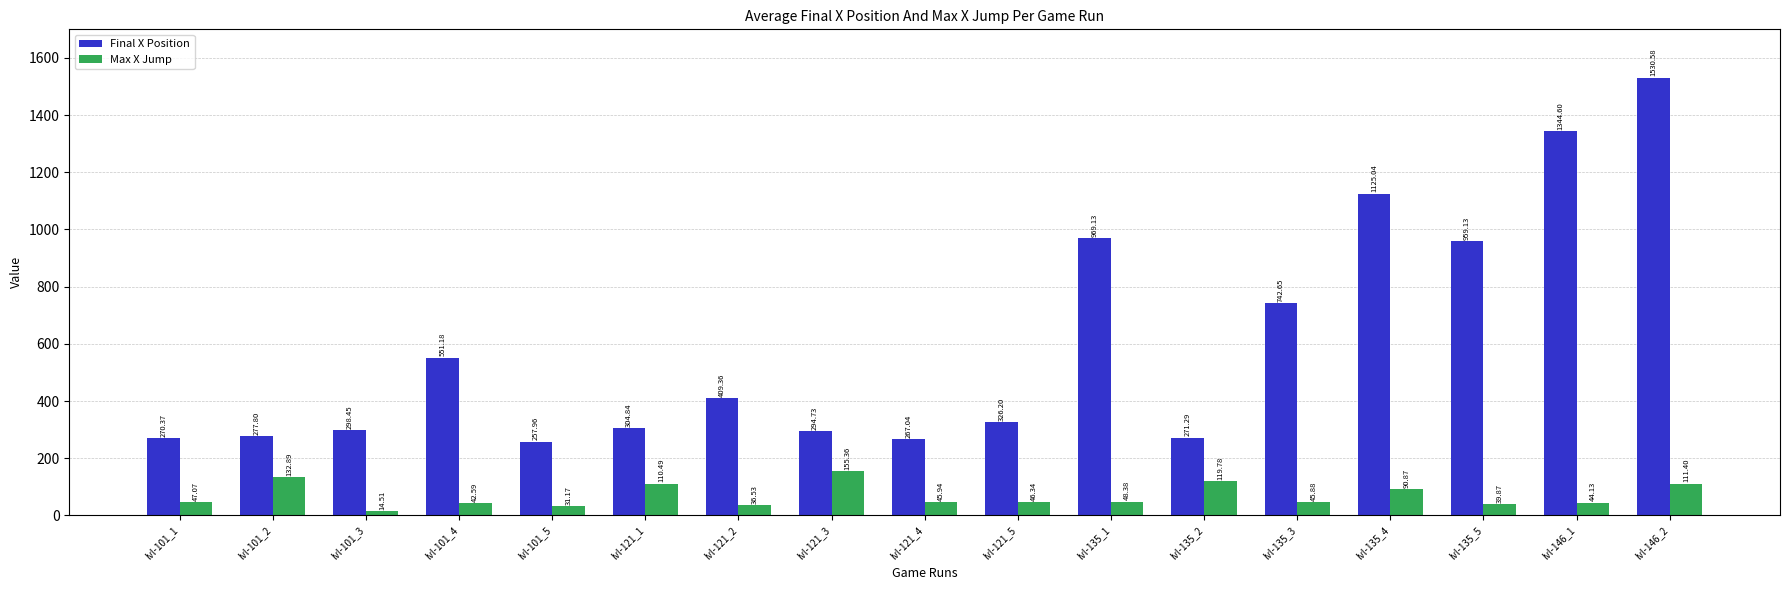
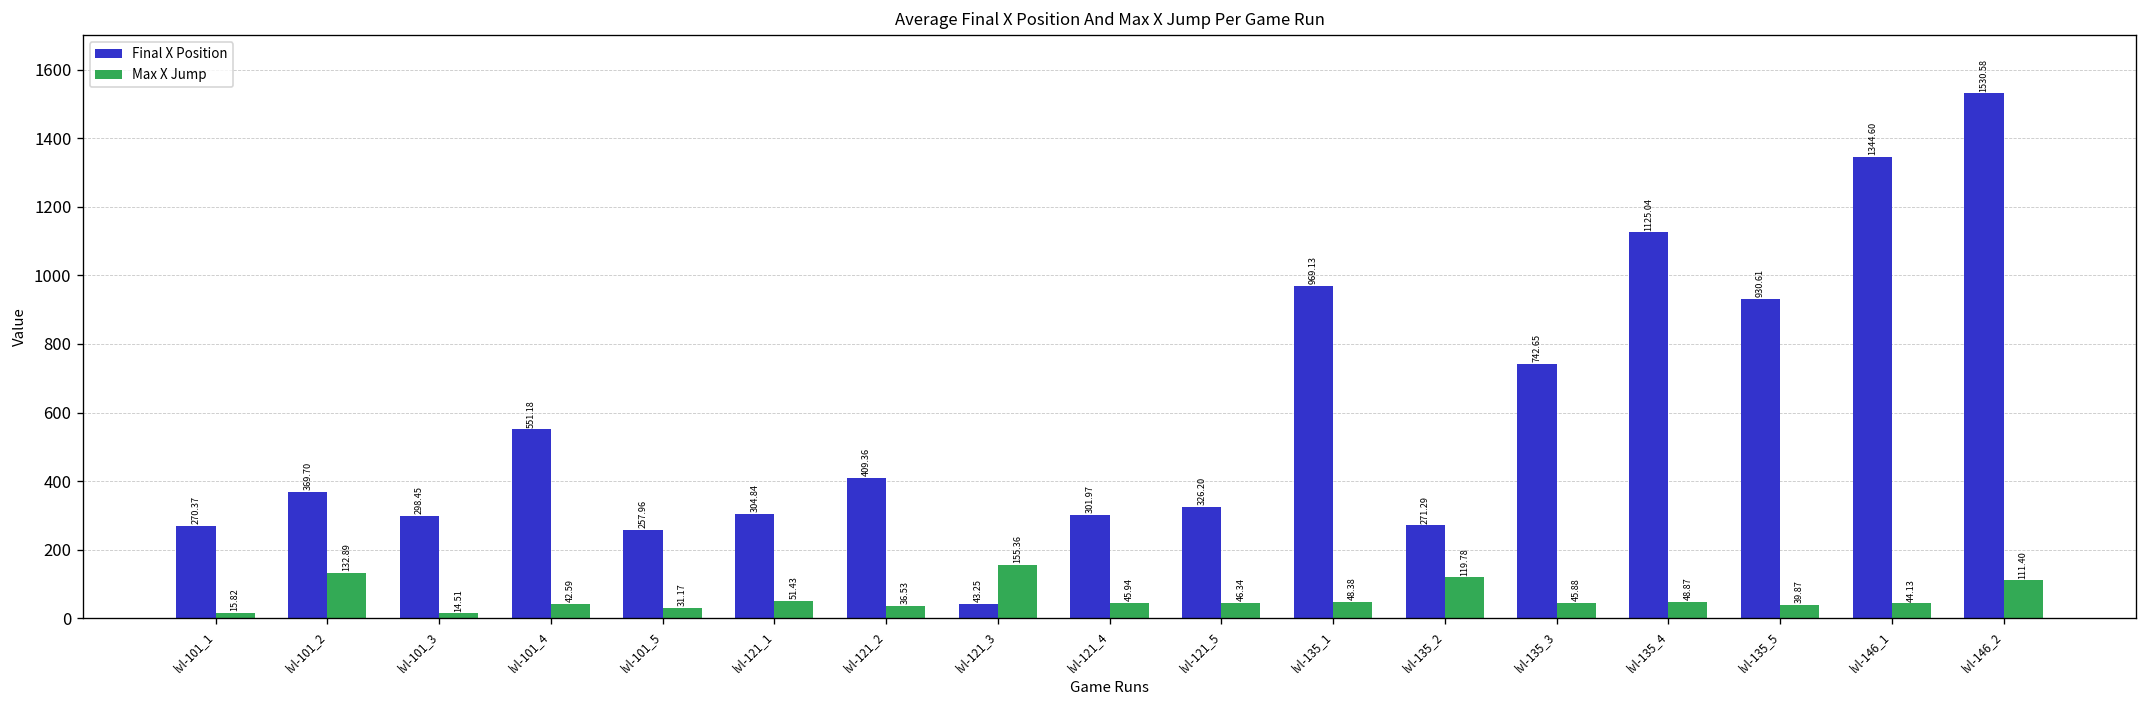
Max X Jump, lvl-101_1: 47.07 -> 15.82
Final X Position, lvl-101_2: 277.80 -> 369.70
Max X Jump, lvl-121_1: 110.49 -> 51.43
Final X Position, lvl-121_3: 294.73 -> 43.25
Final X Position, lvl-121_4: 267.04 -> 301.97
Max X Jump, lvl-135_4: 90.87 -> 48.87
Final X Position, lvl-135_5: 959.13 -> 930.61
